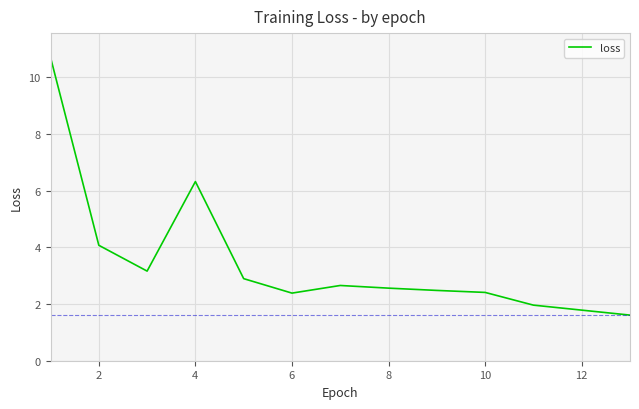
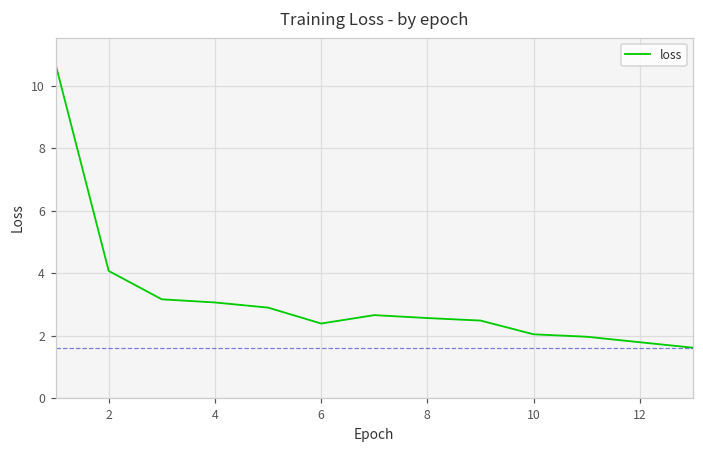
4: 6.3 -> 3.1
10: 2.4 -> 2.0
